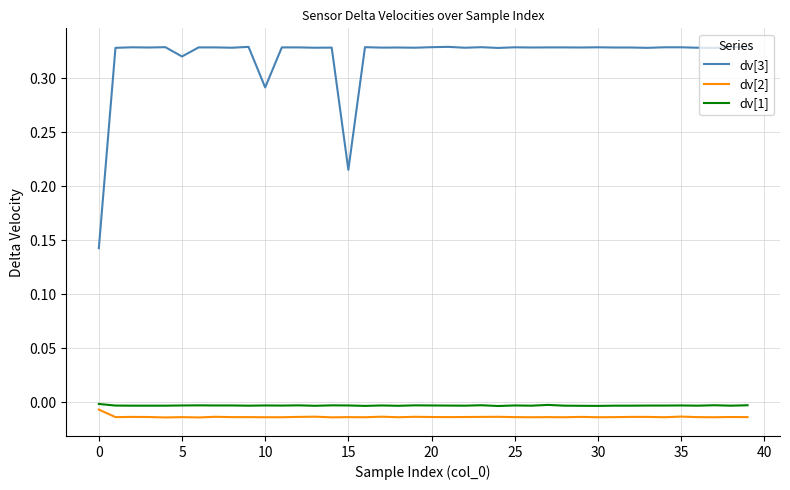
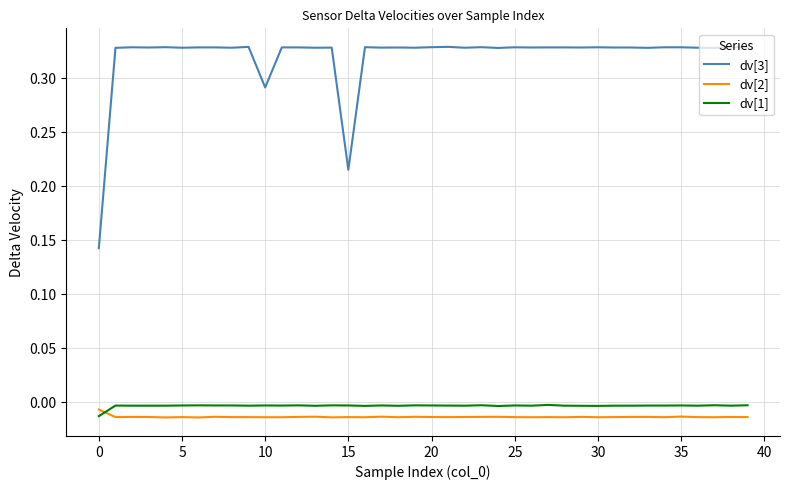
dv[1], 0: -0.002 -> -0.013
dv[3], 5: 0.320 -> 0.329
